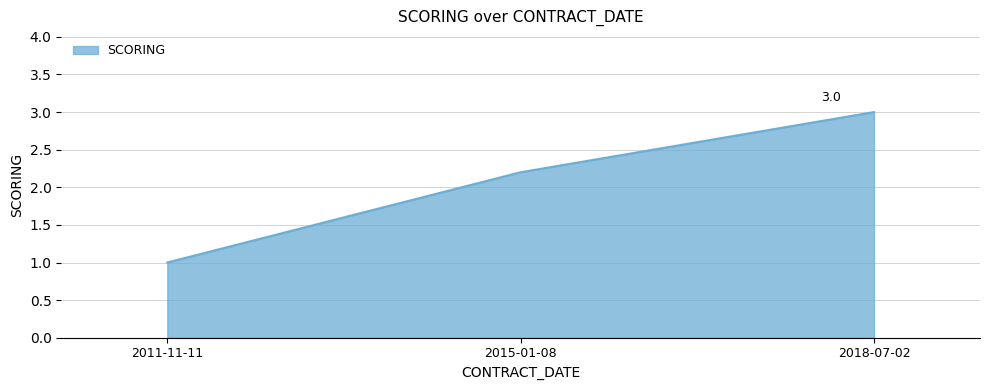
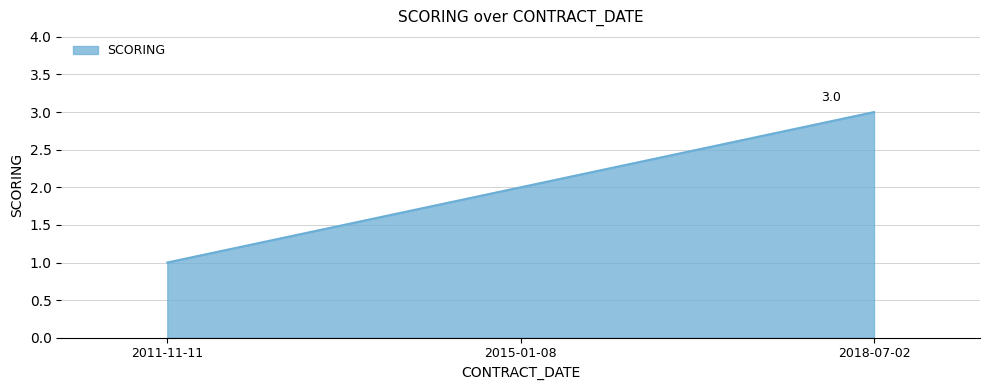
2015-01-08: 2.2 -> 2.0
